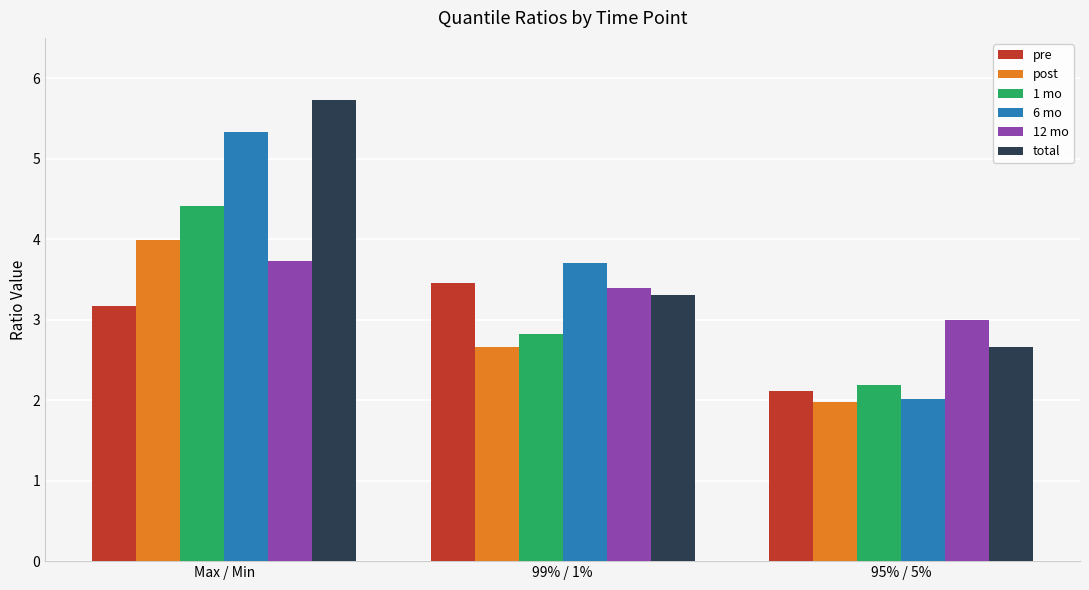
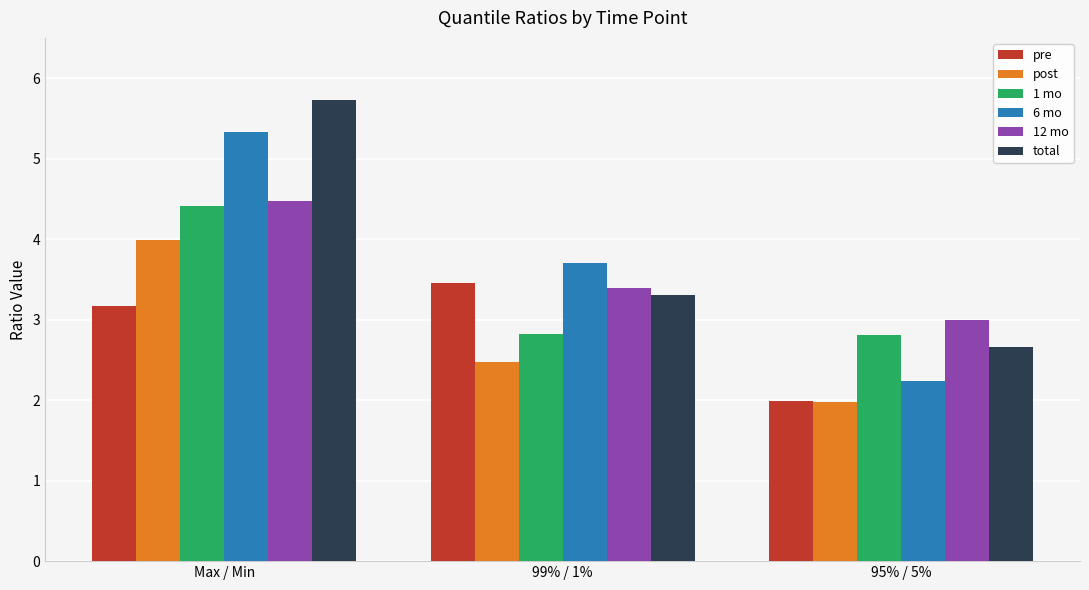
12 mo, Max / Min: 3.7 -> 4.5
post, 99% / 1%: 2.7 -> 2.5
pre, 95% / 5%: 2.1 -> 2.0
1 mo, 95% / 5%: 2.2 -> 2.8
6 mo, 95% / 5%: 2.0 -> 2.2
